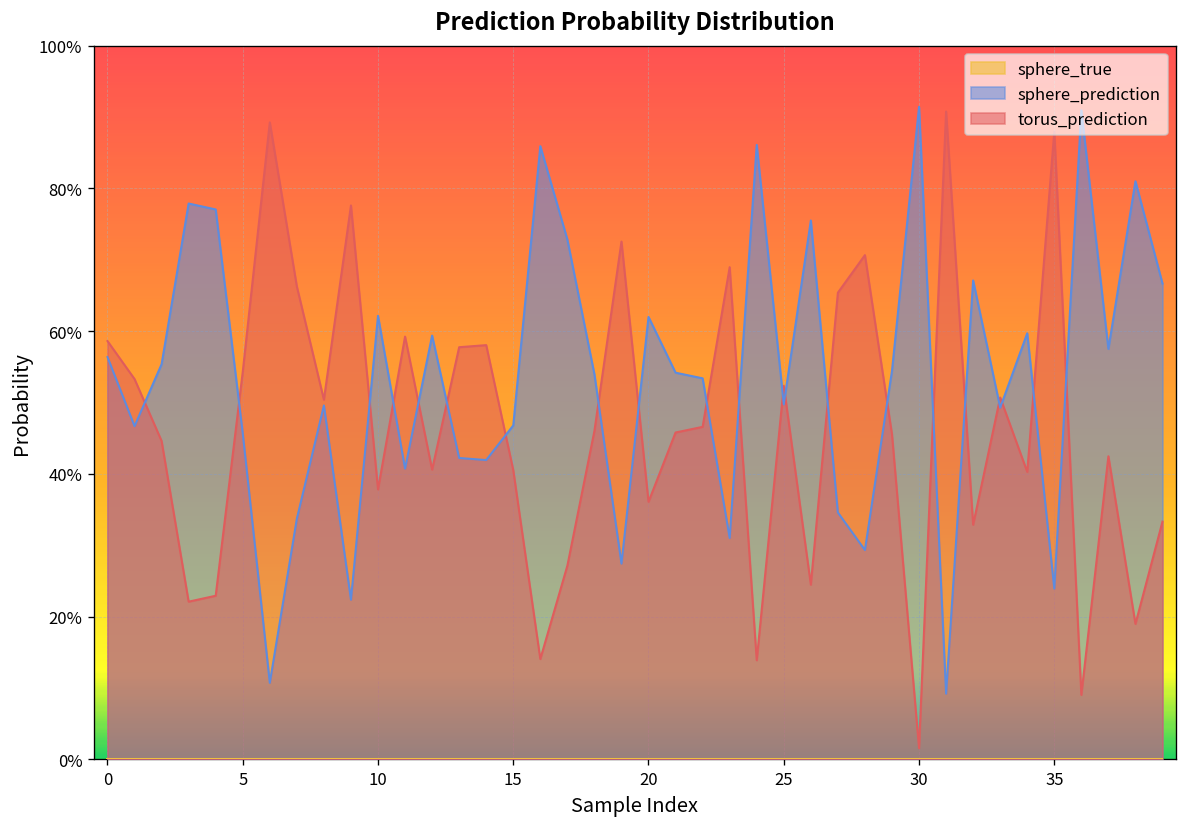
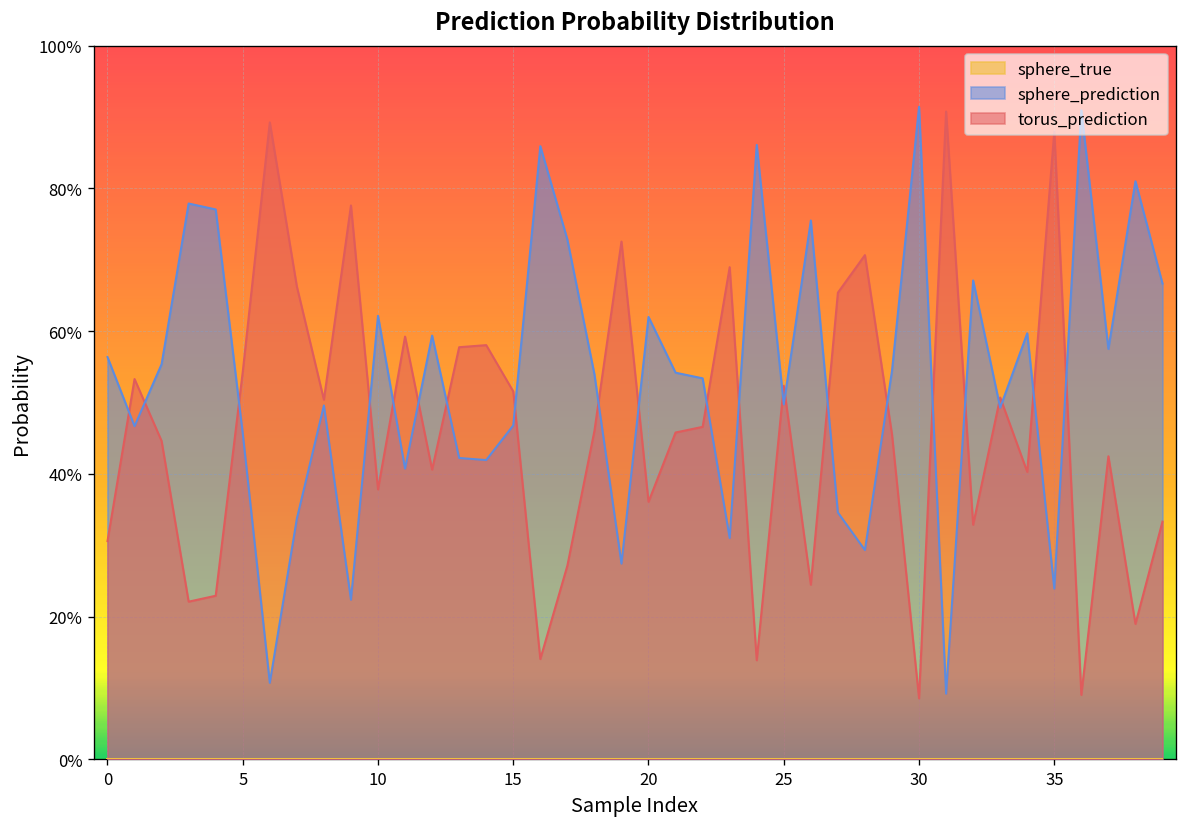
torus_prediction, 0: 59% -> 31%
torus_prediction, 15: 41% -> 52%
torus_prediction, 30: 2% -> 9%
